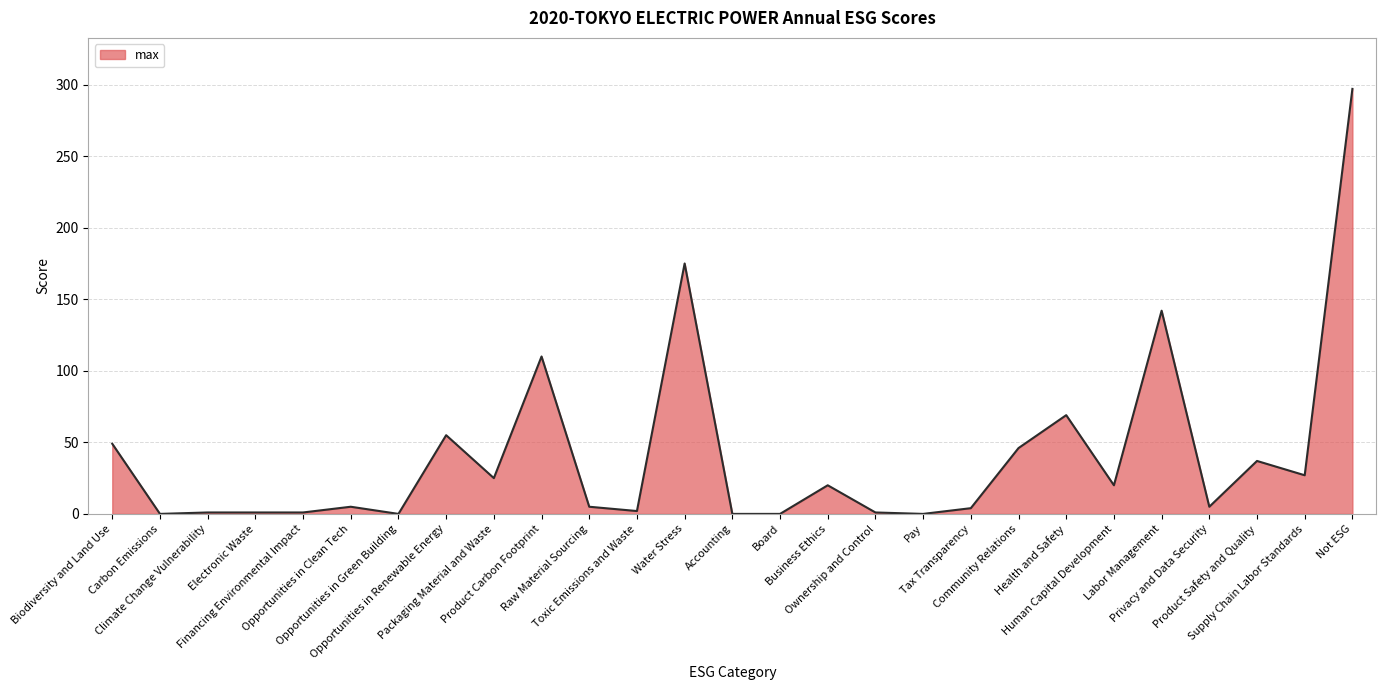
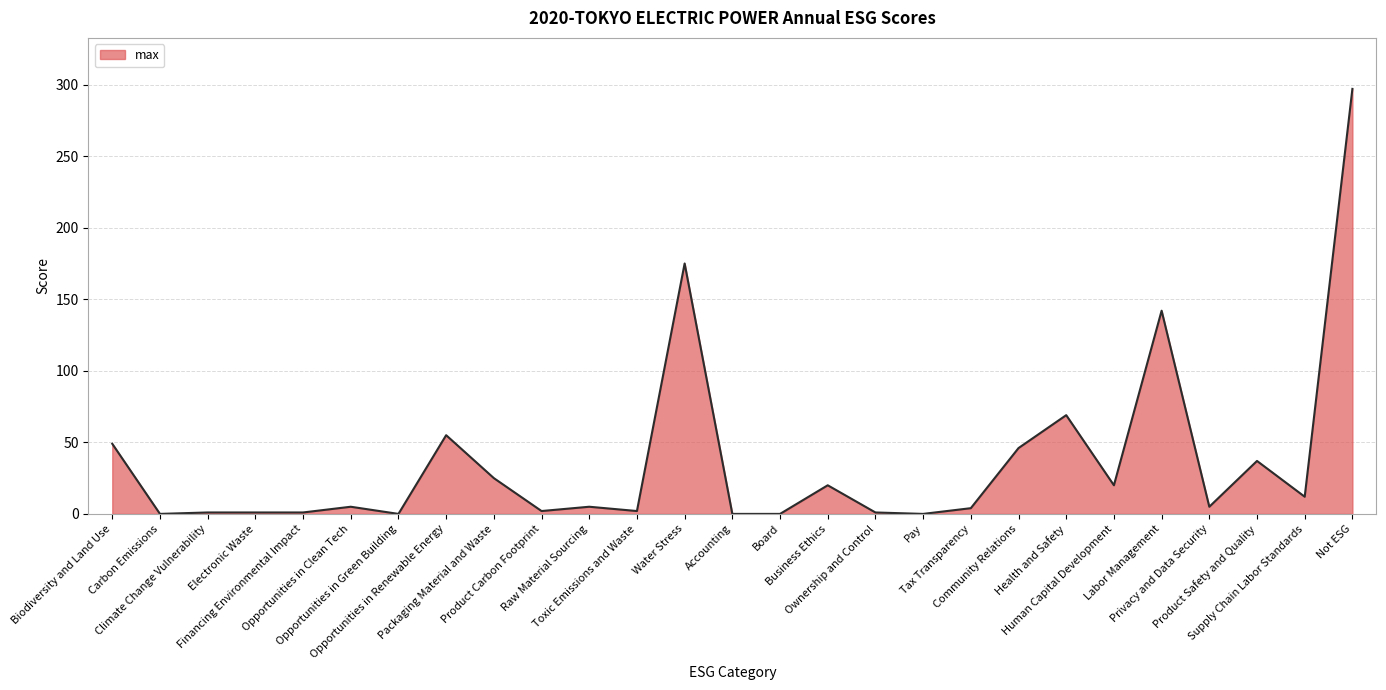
Product Carbon Footprint: 110 -> 2
Supply Chain Labor Standards: 27 -> 12
